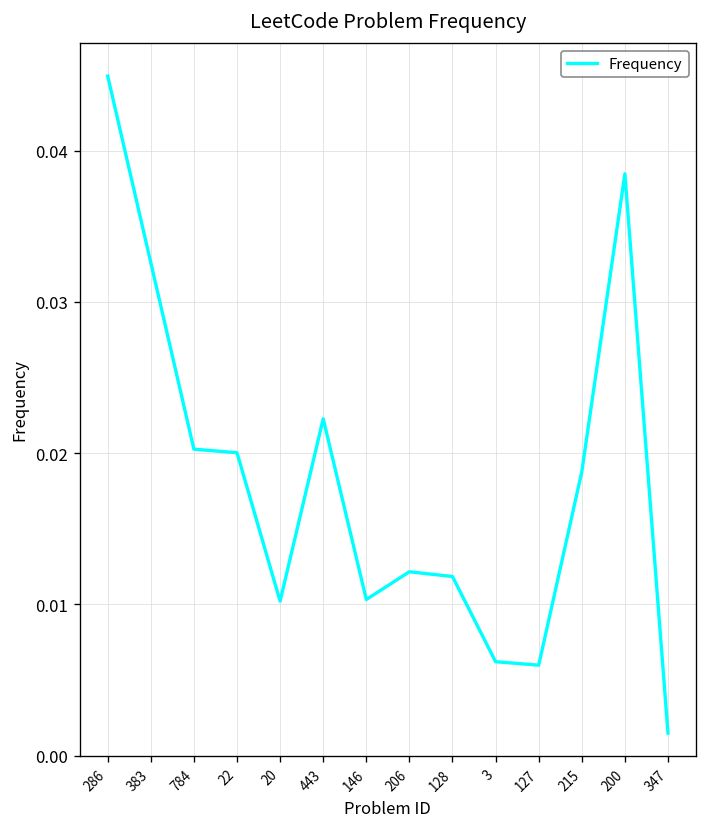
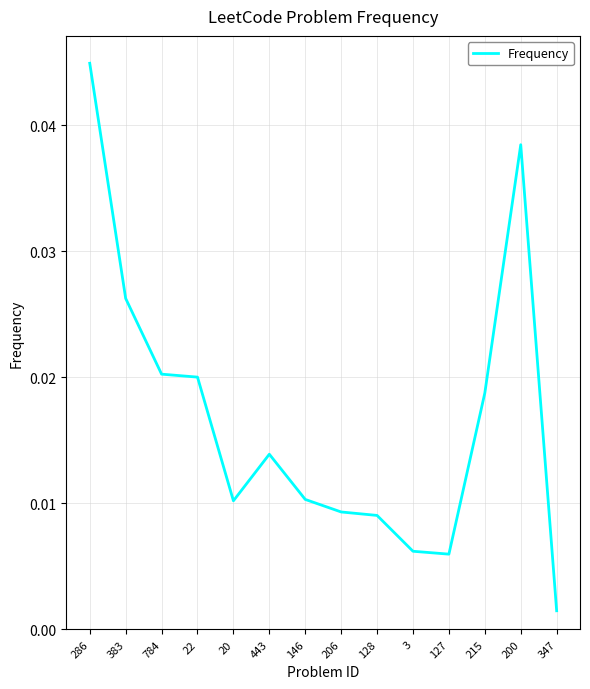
383: 0.0326 -> 0.0263
443: 0.0223 -> 0.0139
206: 0.0122 -> 0.0093
128: 0.0118 -> 0.0091
